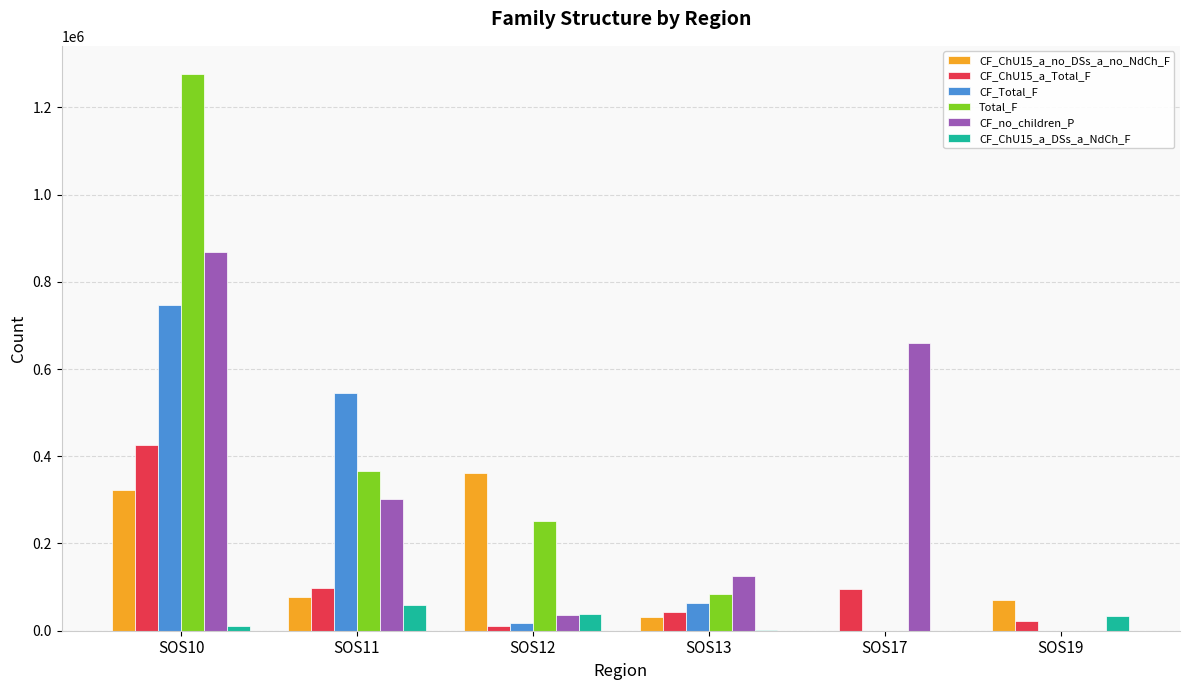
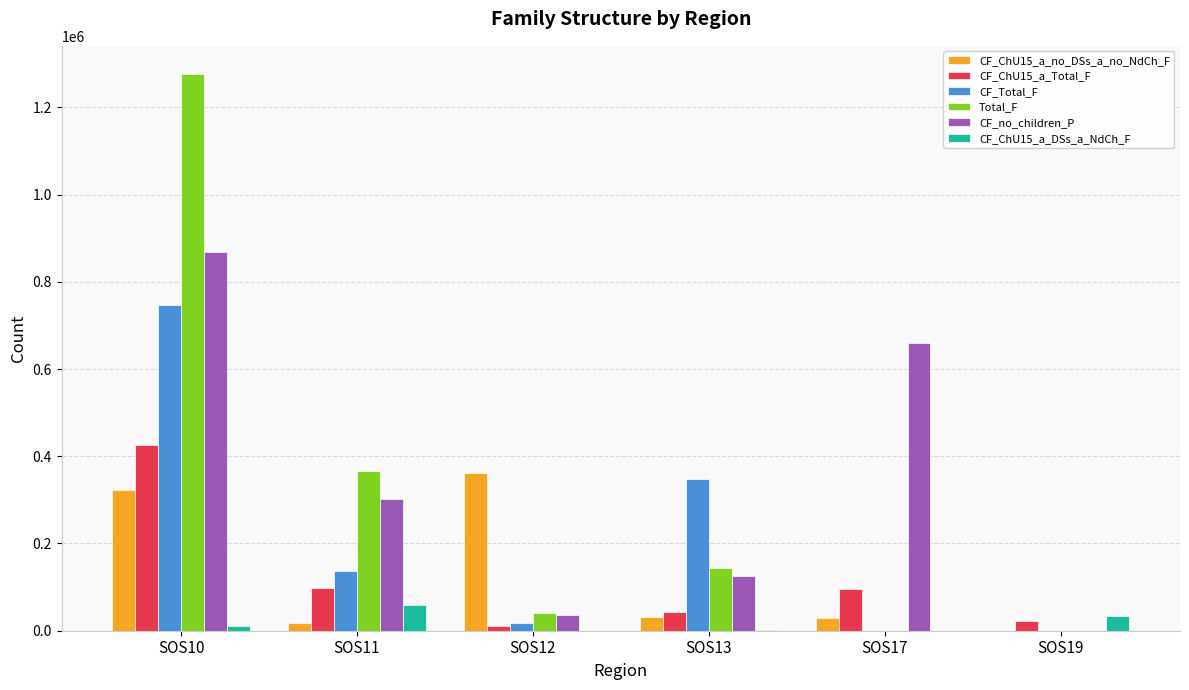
CF_ChU15_a_no_DSs_a_no_NdCh_F, SOS11: 80000 -> 20000
CF_Total_F, SOS11: 550000 -> 140000
Total_F, SOS12: 250000 -> 40000
CF_ChU15_a_DSs_a_NdCh_F, SOS12: 40000 -> 0
CF_Total_F, SOS13: 60000 -> 350000
Total_F, SOS13: 80000 -> 140000
CF_ChU15_a_no_DSs_a_no_NdCh_F, SOS17: 0 -> 30000
CF_ChU15_a_no_DSs_a_no_NdCh_F, SOS19: 70000 -> 0
